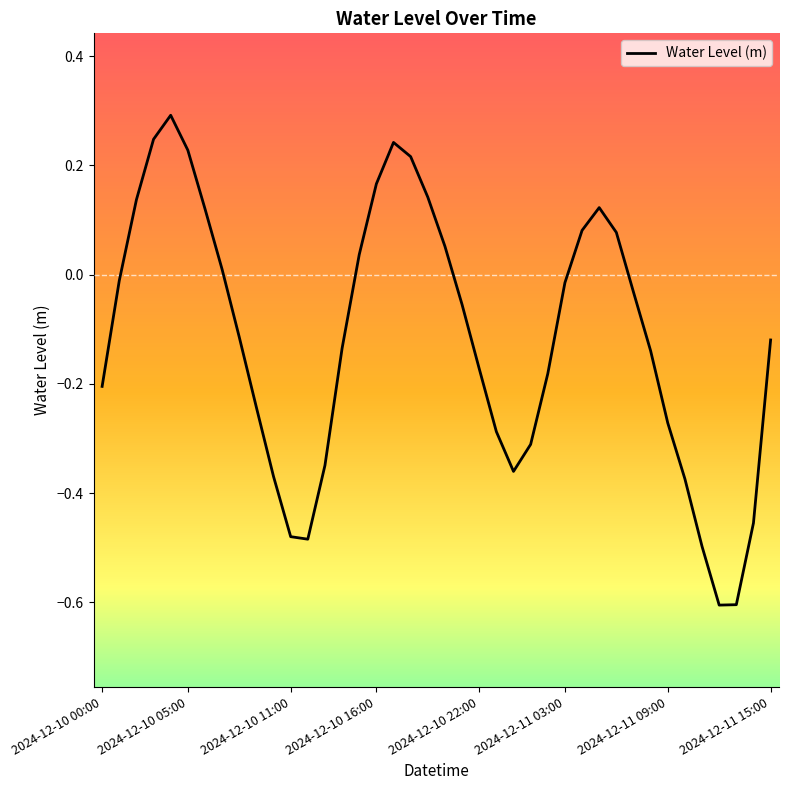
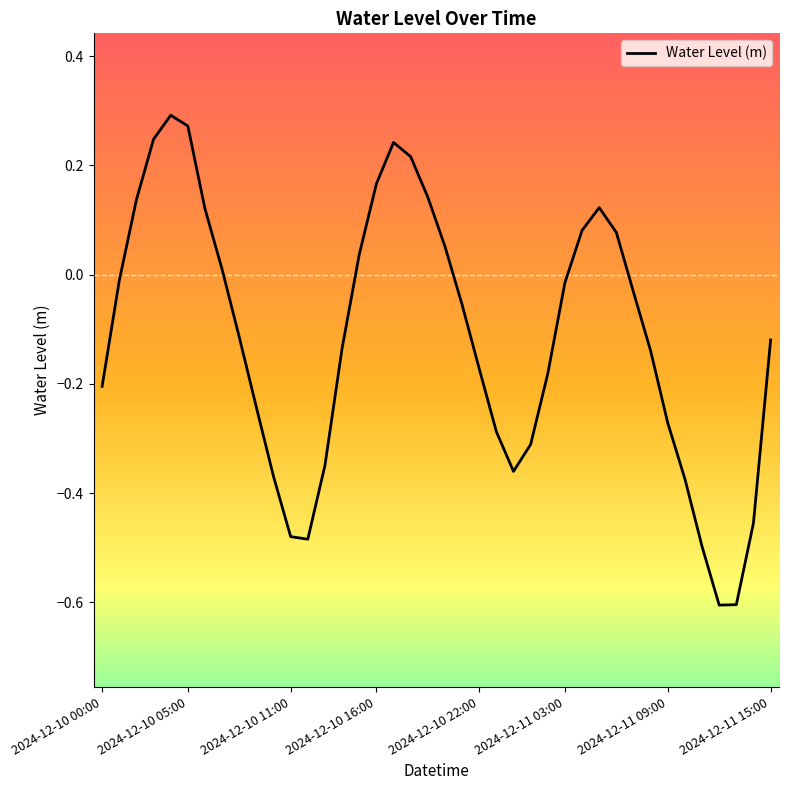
2024-12-10 05:00: 0.23 -> 0.27
